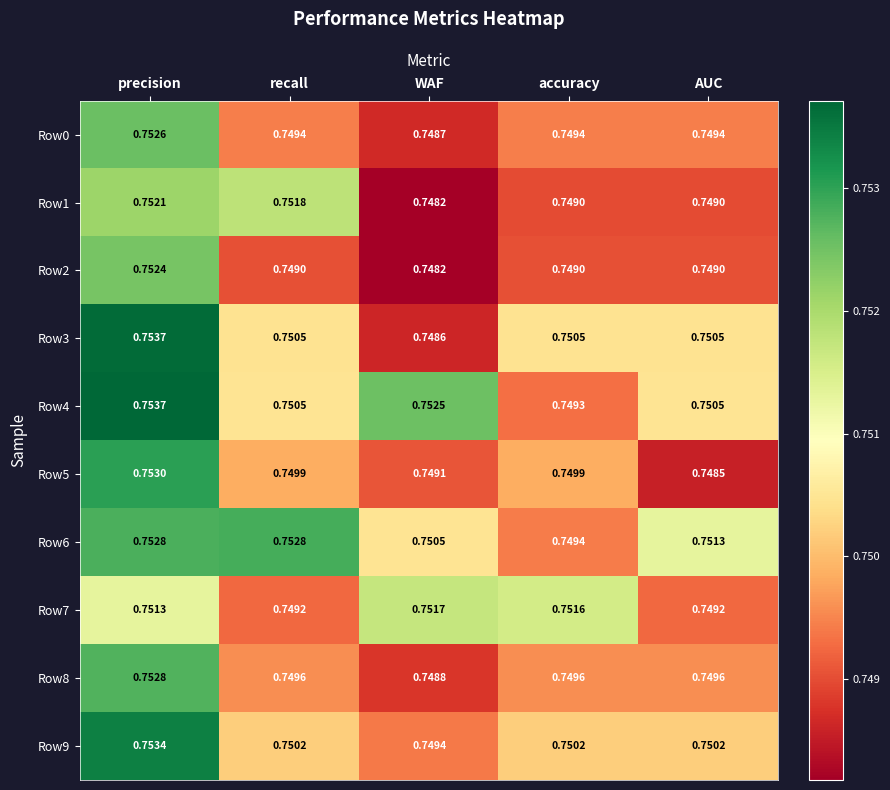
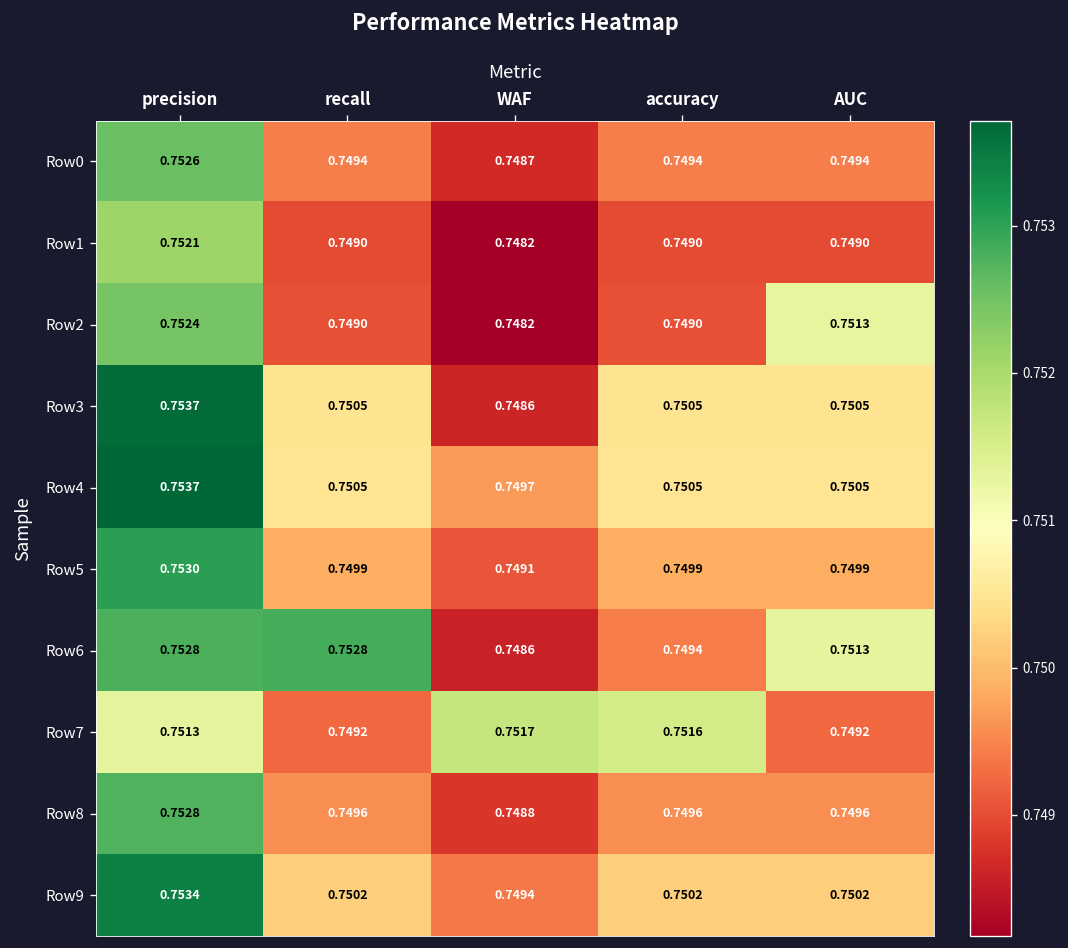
Row1, recall: 0.7518 -> 0.7490
Row2, AUC: 0.7490 -> 0.7513
Row4, WAF: 0.7525 -> 0.7497
Row4, accuracy: 0.7493 -> 0.7505
Row5, AUC: 0.7485 -> 0.7499
Row6, WAF: 0.7505 -> 0.7486
